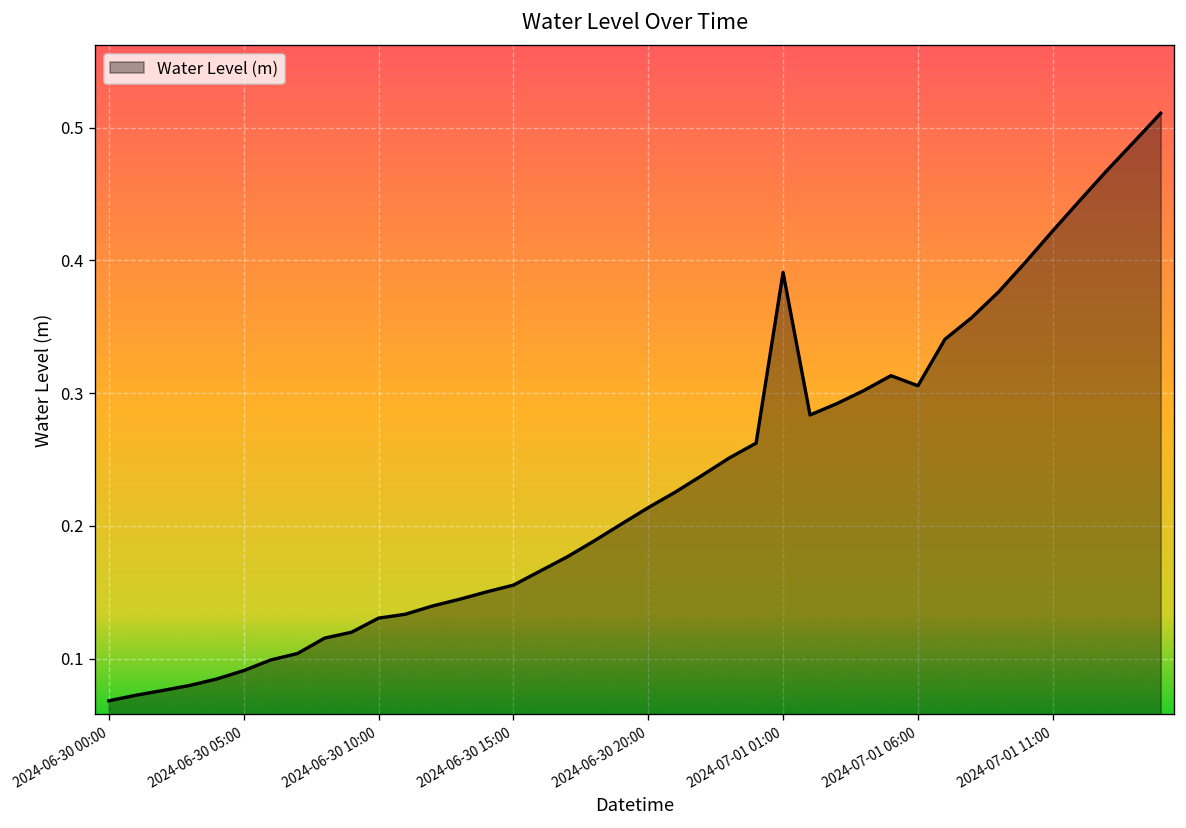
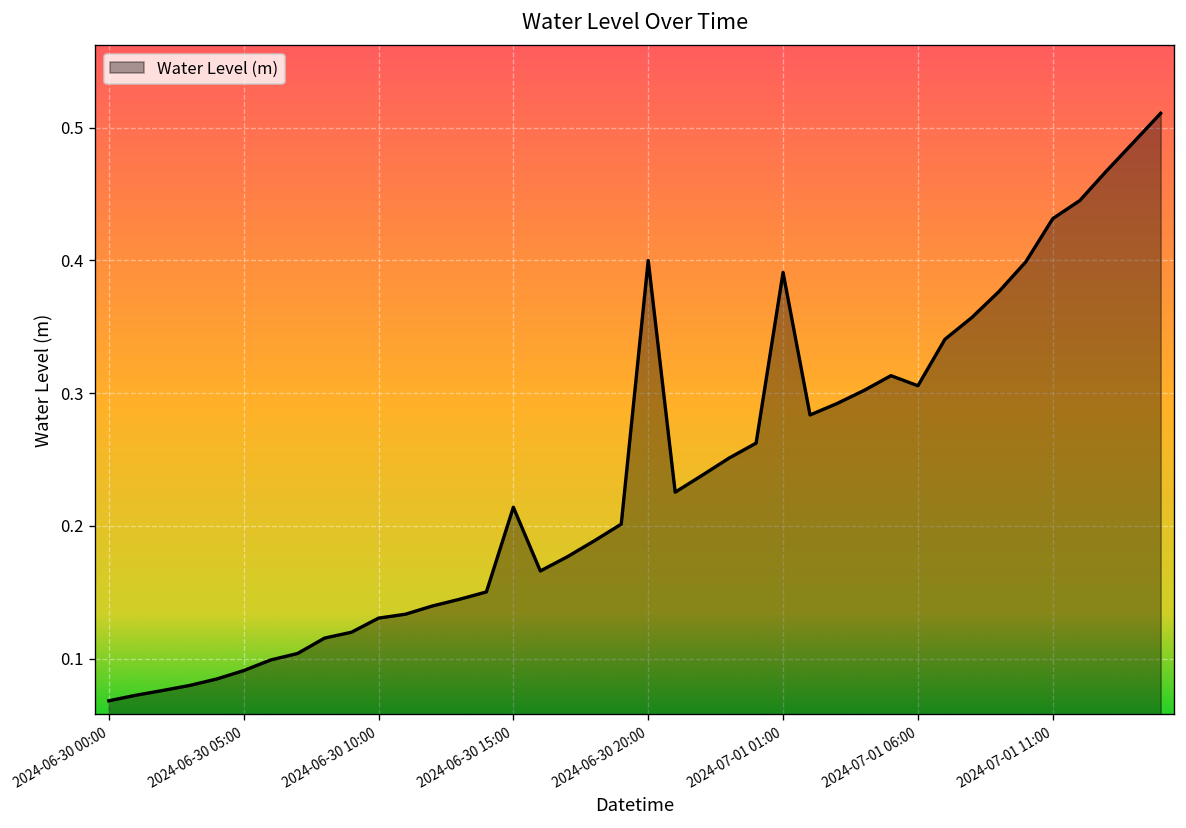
2024-06-30 15:00: 0.155 -> 0.214
2024-06-30 20:00: 0.214 -> 0.400
2024-07-01 11:00: 0.422 -> 0.431
